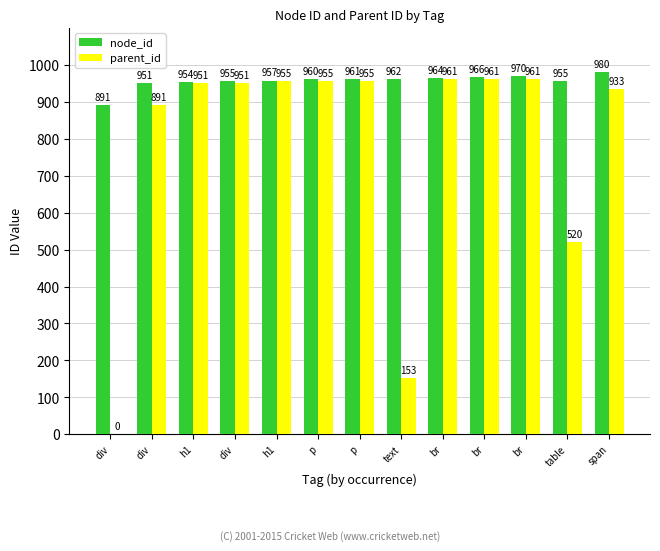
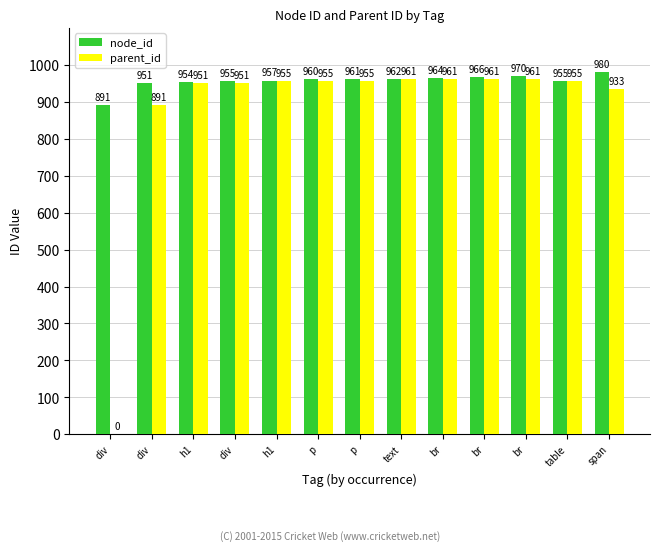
parent_id, text: 153 -> 961
parent_id, table: 520 -> 955
